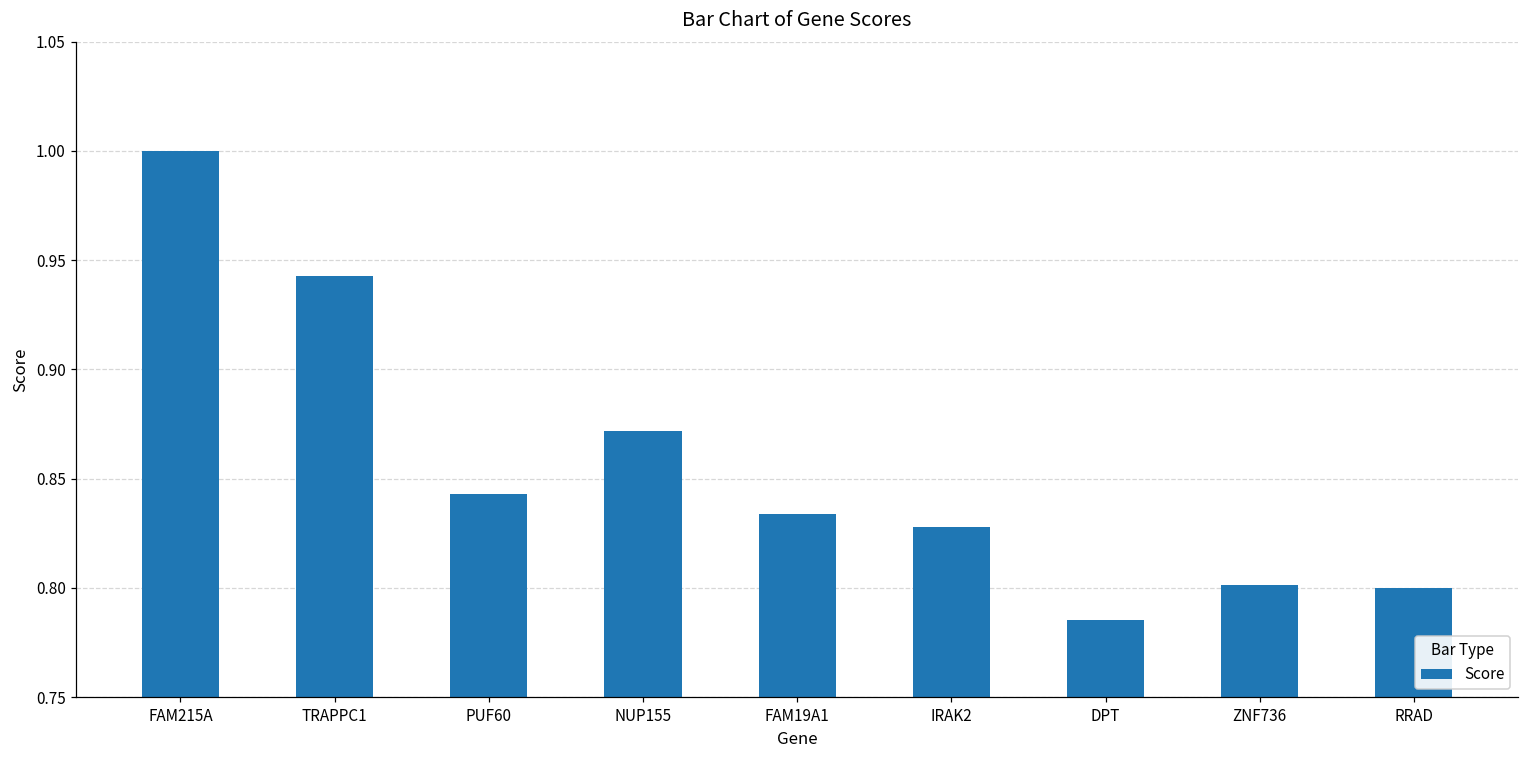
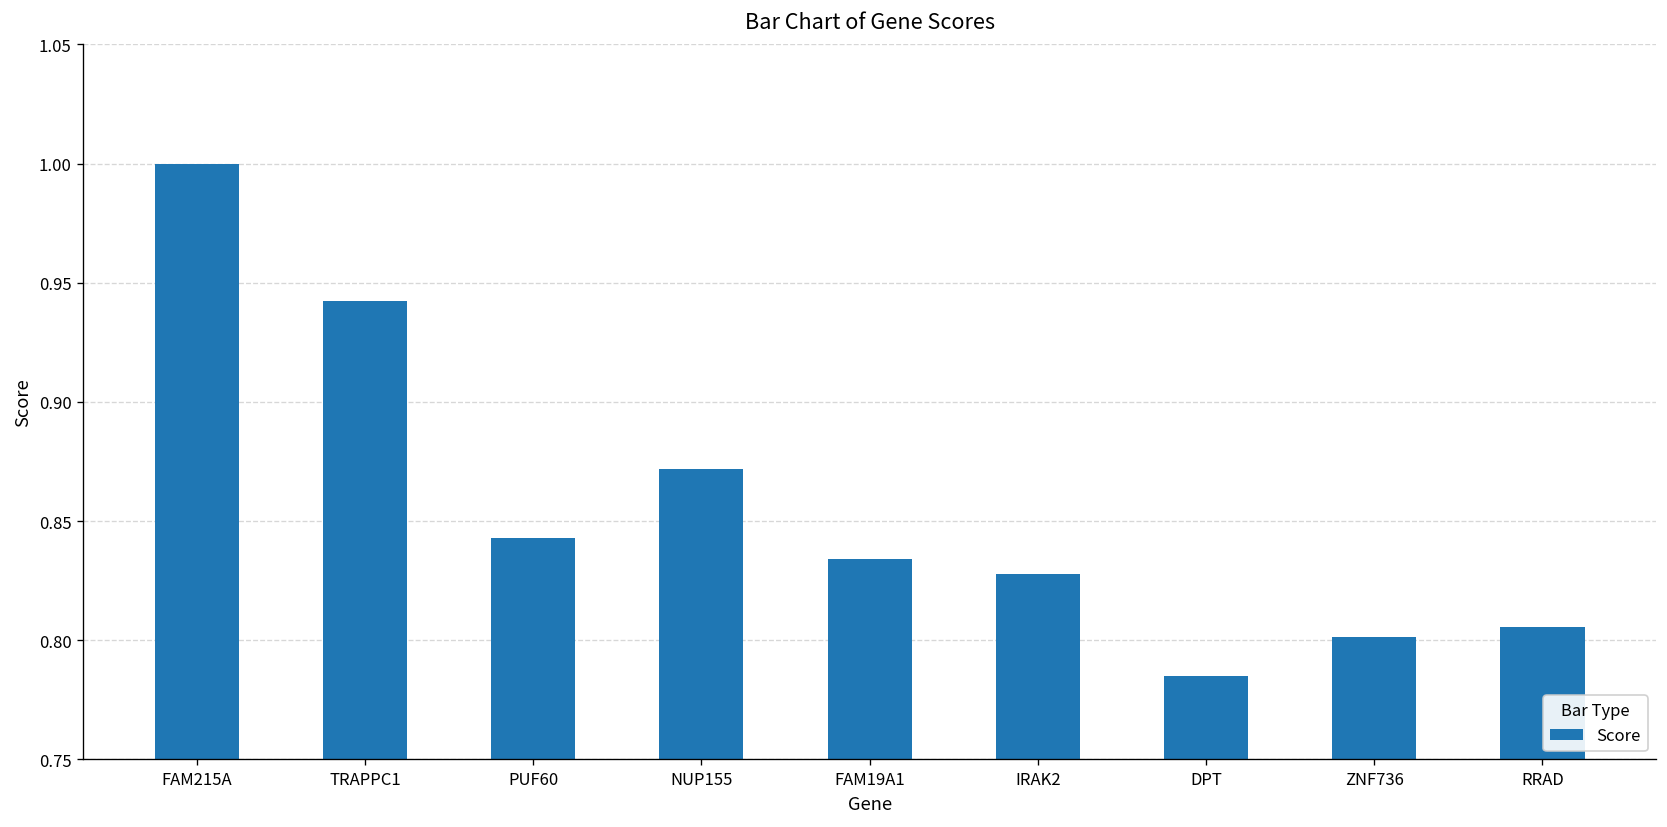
RRAD: 0.800 -> 0.806
